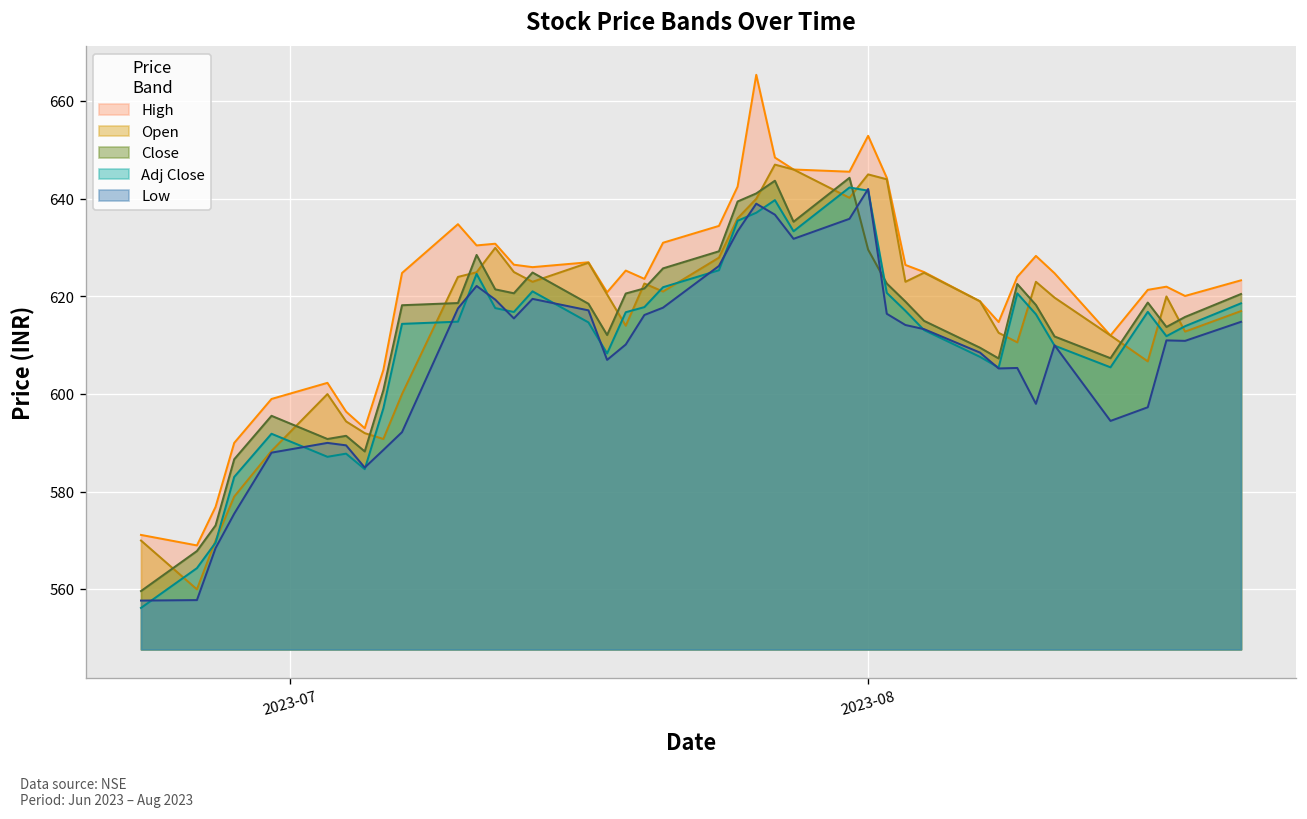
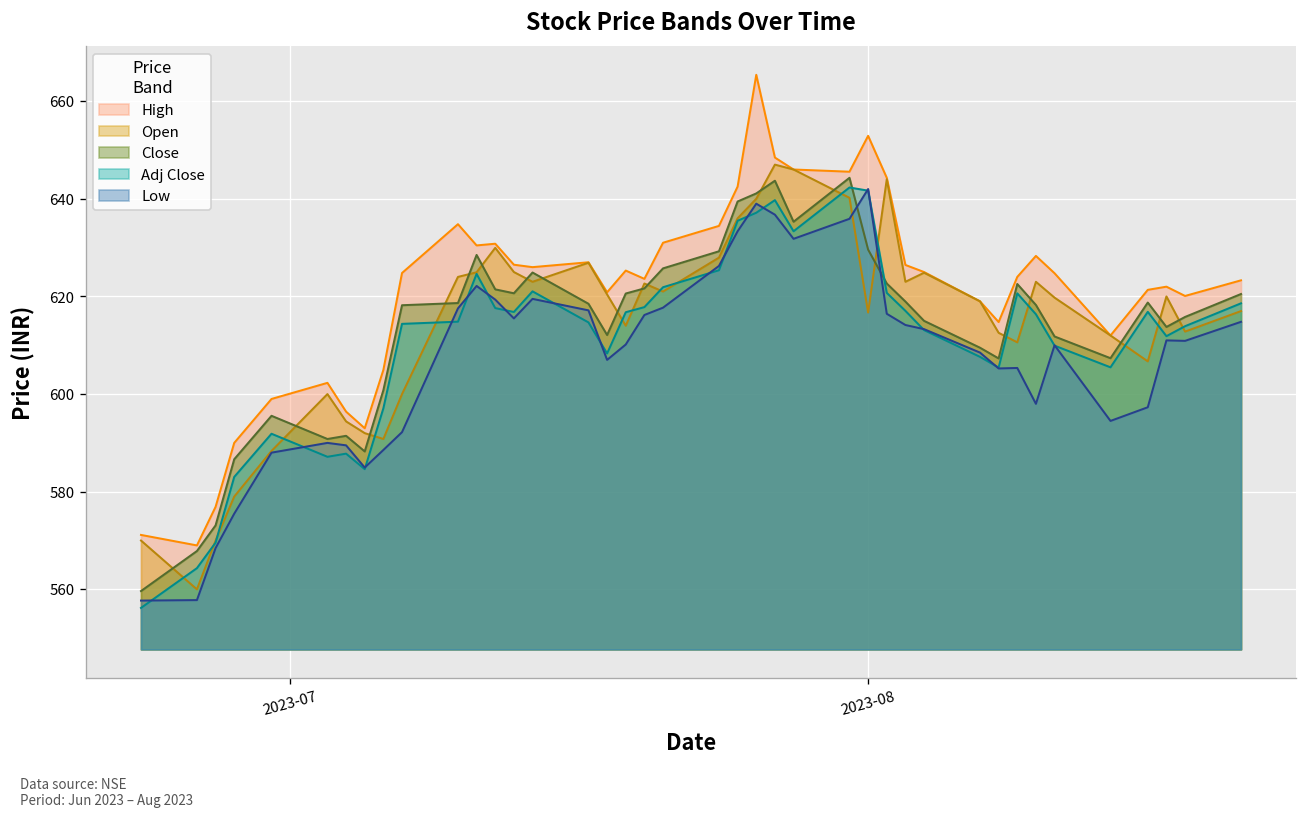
Open, 2023-08: 645 -> 617
